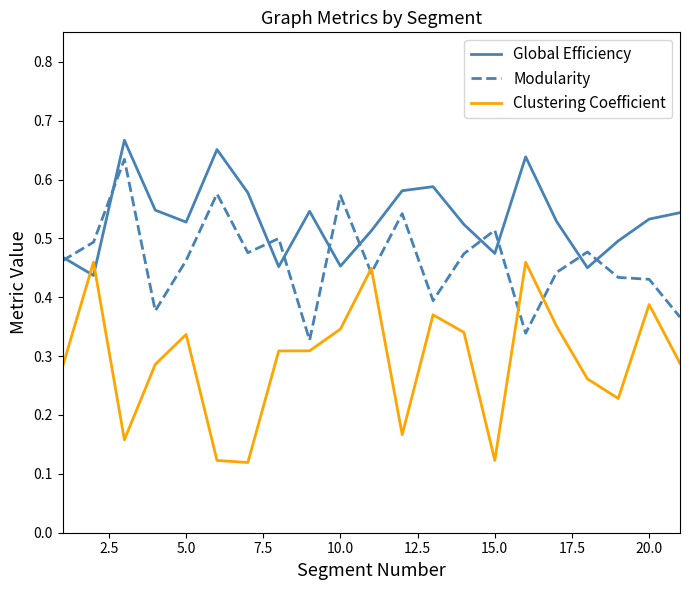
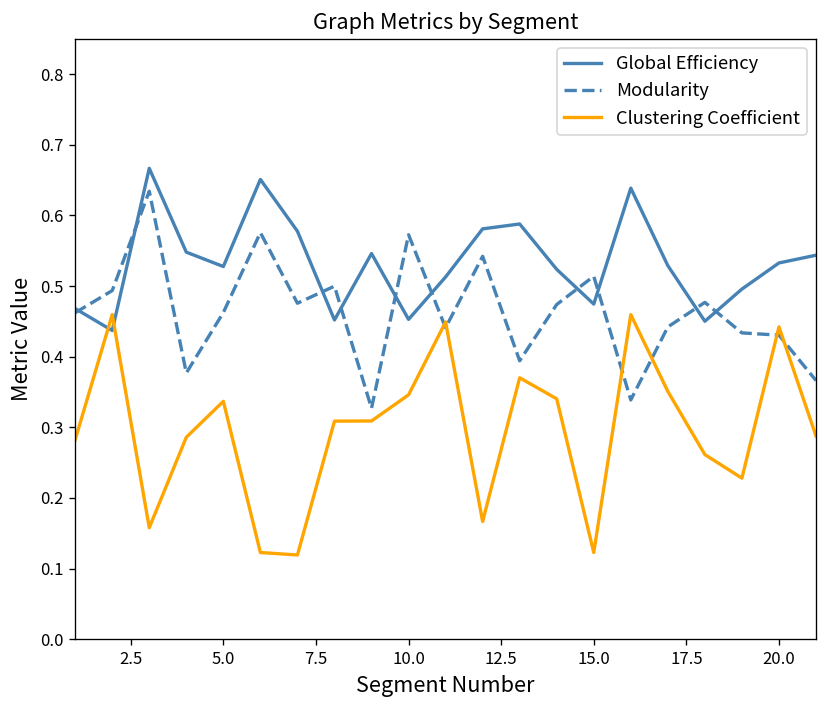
Clustering Coefficient, 20.0: 0.39 -> 0.44
